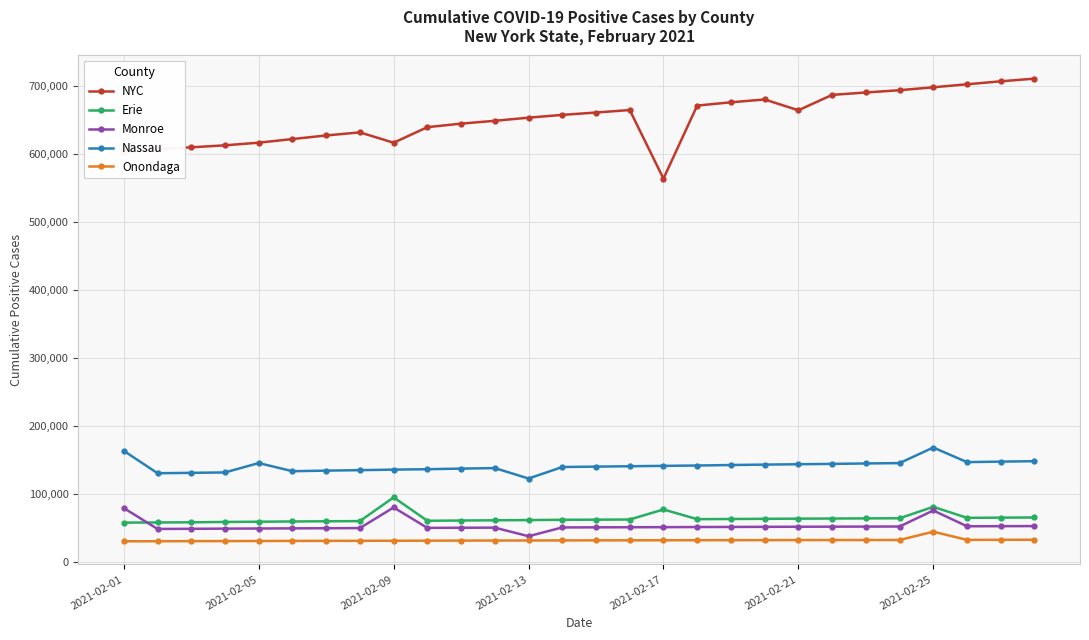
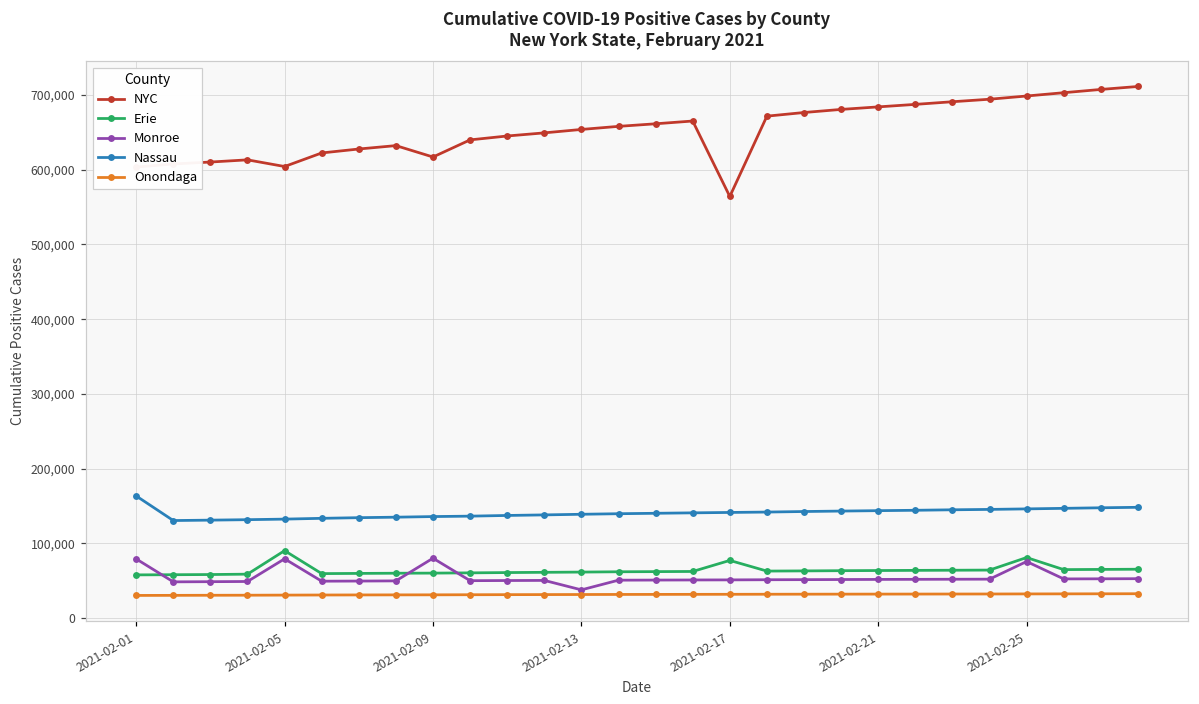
NYC, 2021-02-05: 620,000 -> 600,000
Erie, 2021-02-05: 60,000 -> 90,000
Monroe, 2021-02-05: 50,000 -> 80,000
Nassau, 2021-02-05: 150,000 -> 130,000
Erie, 2021-02-09: 90,000 -> 60,000
Nassau, 2021-02-13: 120,000 -> 140,000
NYC, 2021-02-21: 660,000 -> 680,000
Nassau, 2021-02-25: 170,000 -> 150,000
Onondaga, 2021-02-25: 40,000 -> 30,000
